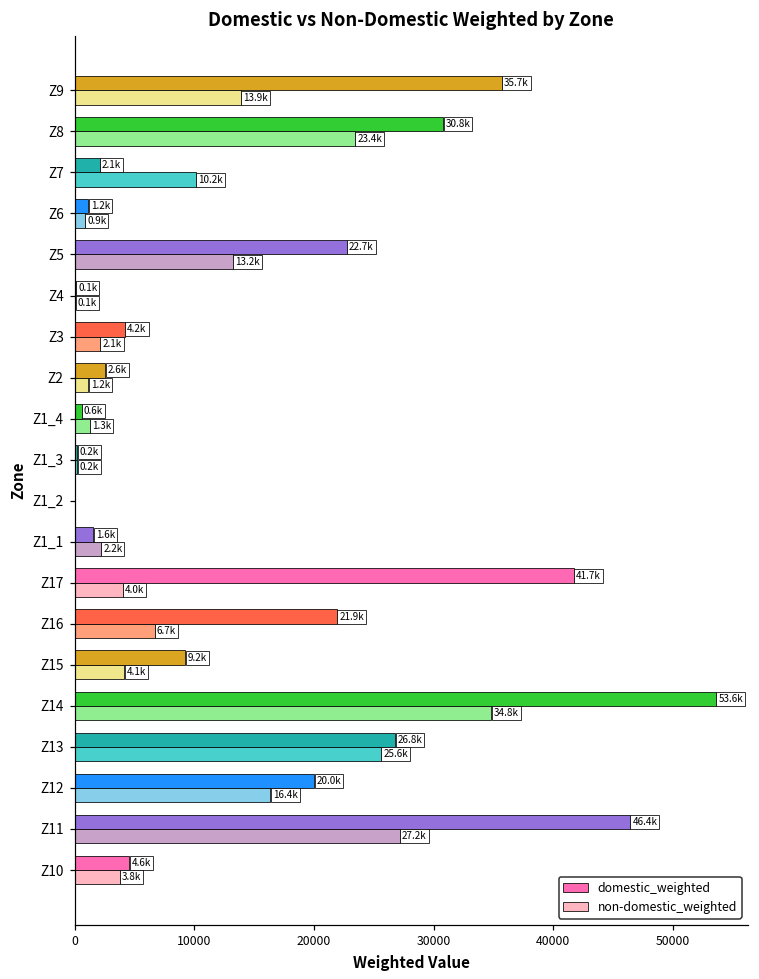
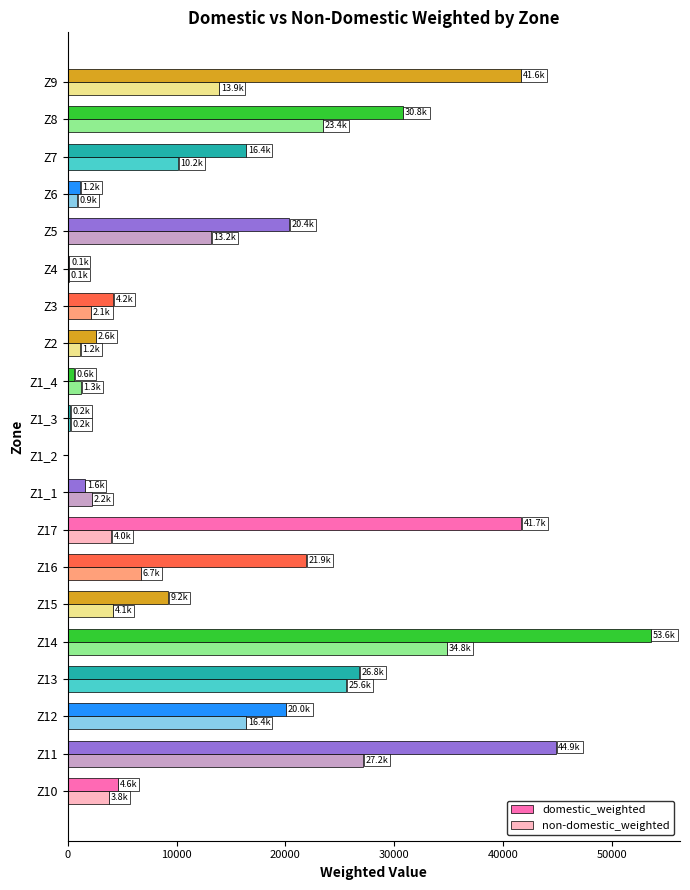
domestic_weighted, Z9: 35.7k -> 41.6k
domestic_weighted, Z7: 2.1k -> 16.4k
domestic_weighted, Z5: 22.7k -> 20.4k
domestic_weighted, Z11: 46.4k -> 44.9k
